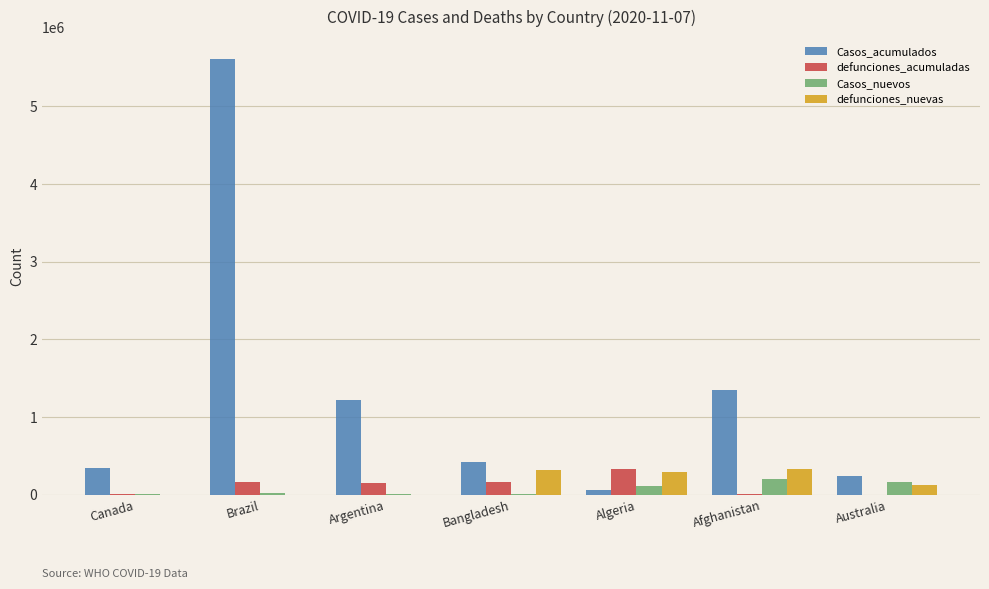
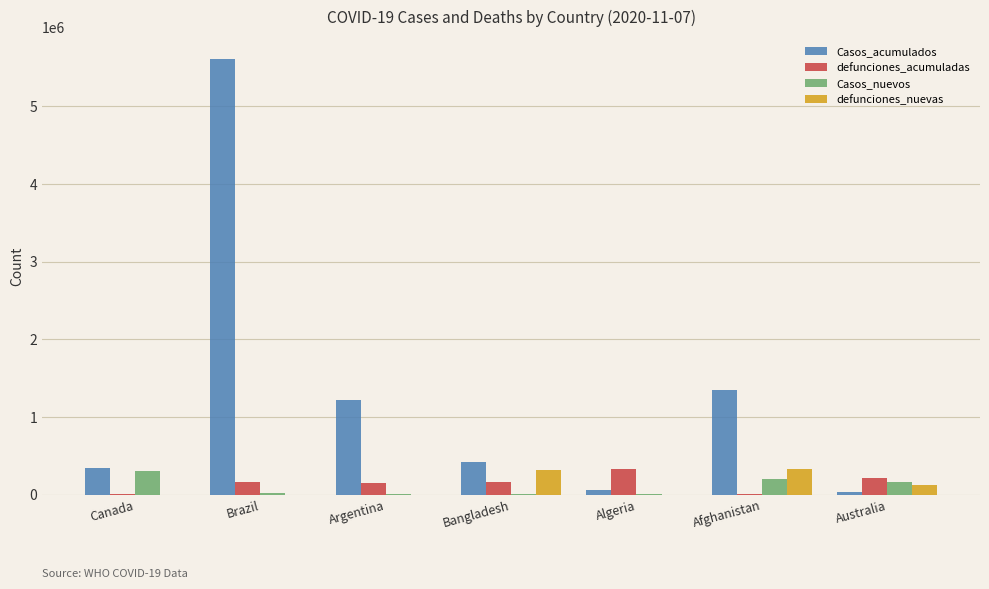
Casos_nuevos, Canada: 0 -> 300000
Casos_nuevos, Algeria: 100000 -> 0
defunciones_nuevas, Algeria: 300000 -> 0
Casos_acumulados, Australia: 200000 -> 0
defunciones_acumuladas, Australia: 0 -> 200000
